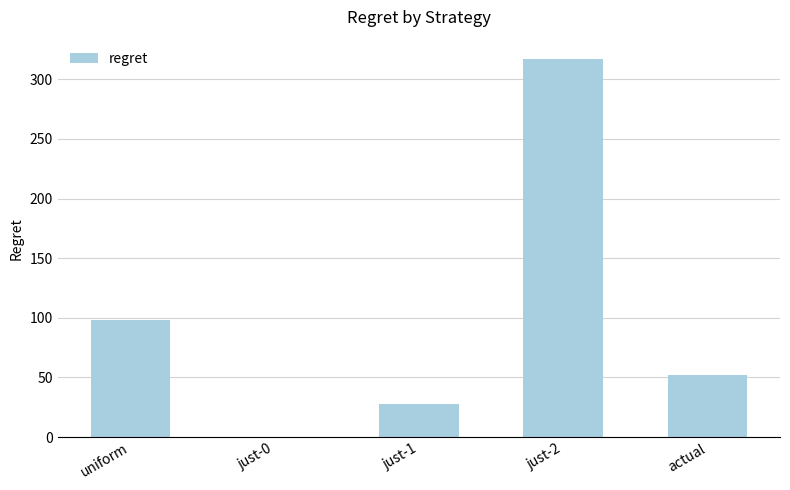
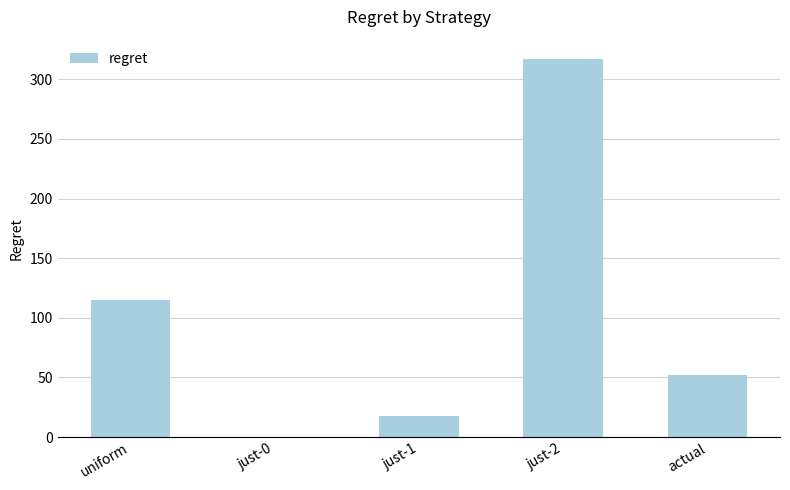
uniform: 98 -> 115
just-1: 28 -> 18
